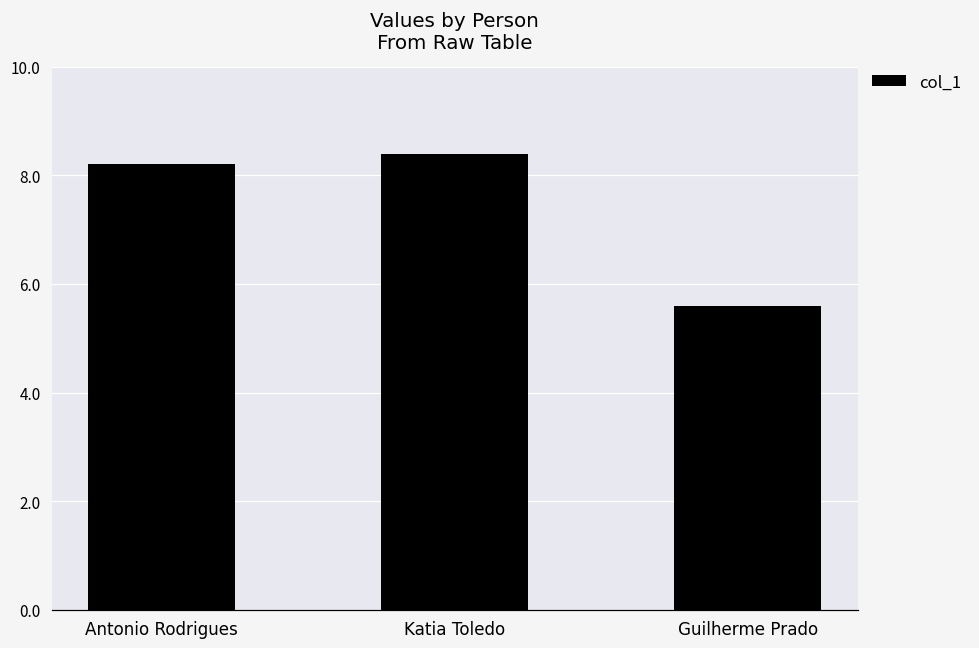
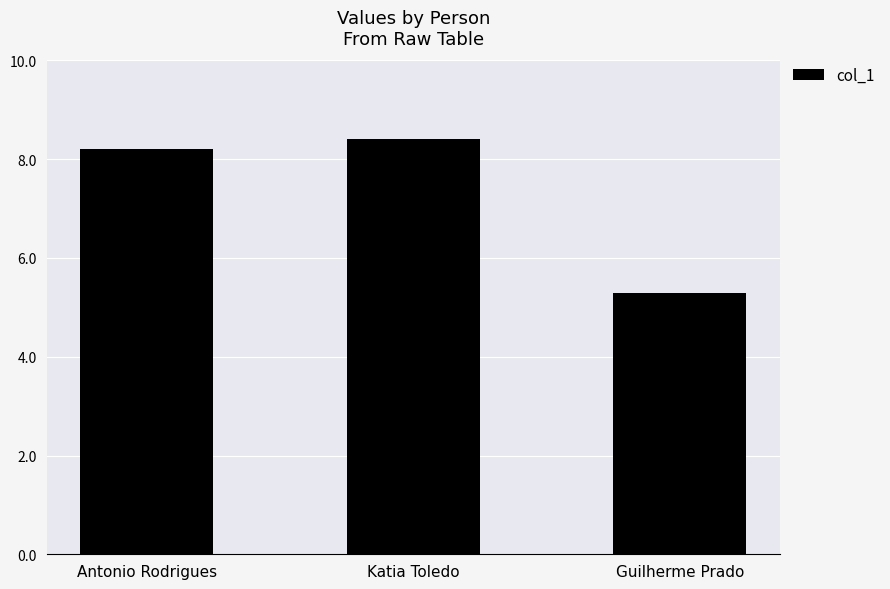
Guilherme Prado: 5.6 -> 5.3
